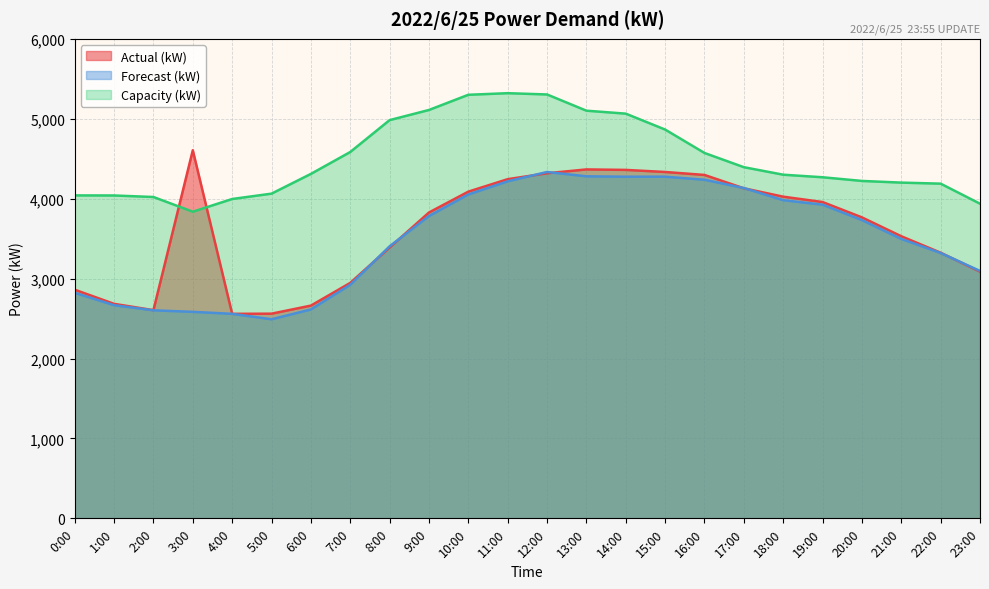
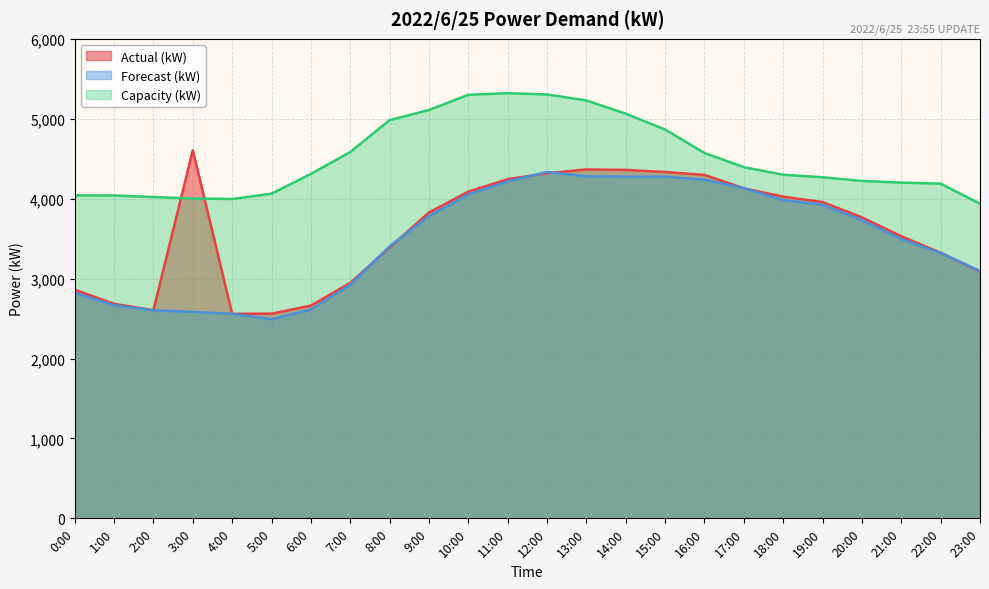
Capacity (kW), 3:00: 3,800 -> 4,000
Capacity (kW), 13:00: 5,100 -> 5,200
